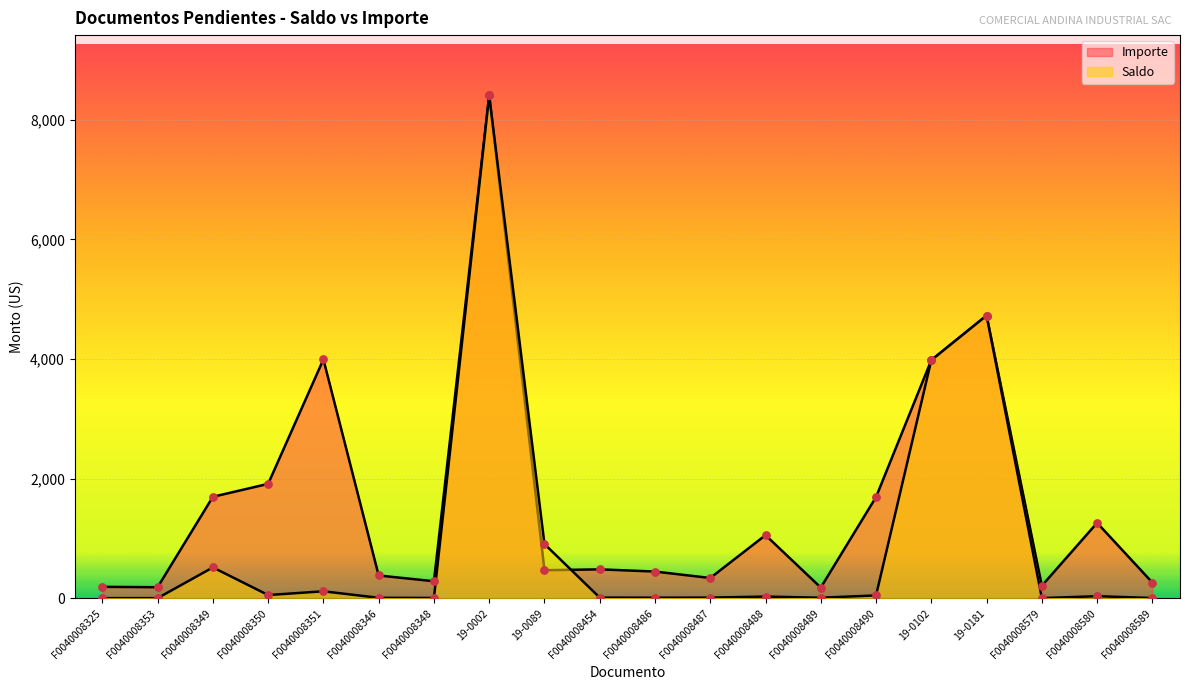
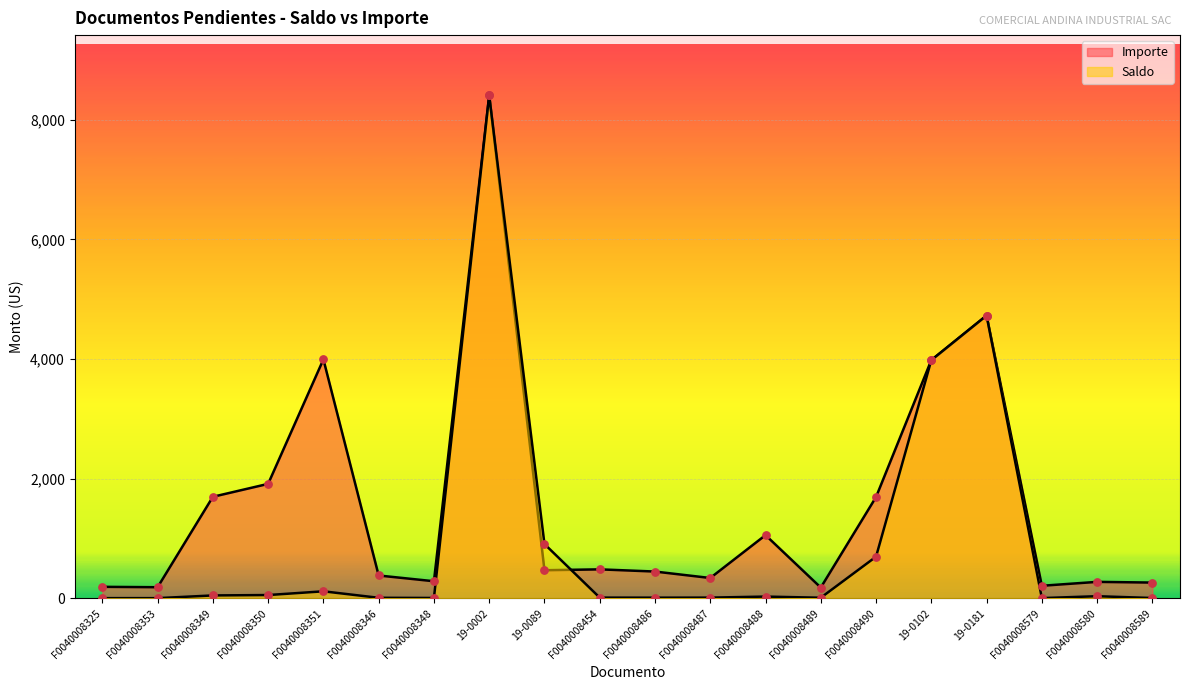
Saldo, F0040008349: 500 -> 100
Saldo, F0040008490: 100 -> 700
Importe, F0040008580: 1,300 -> 300
